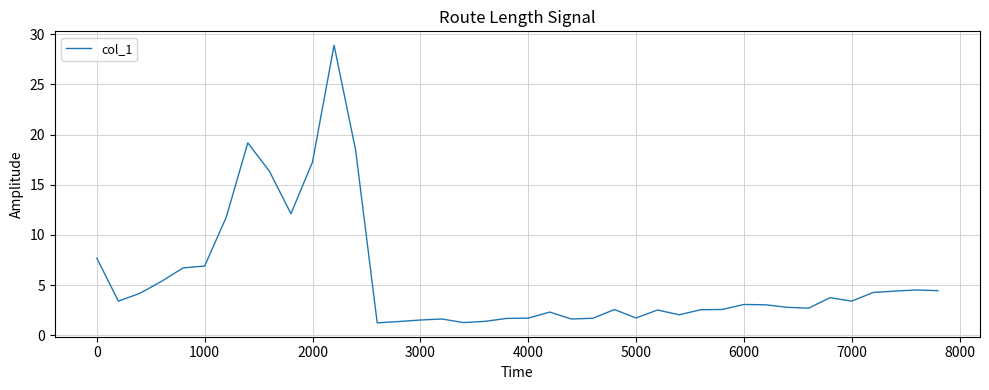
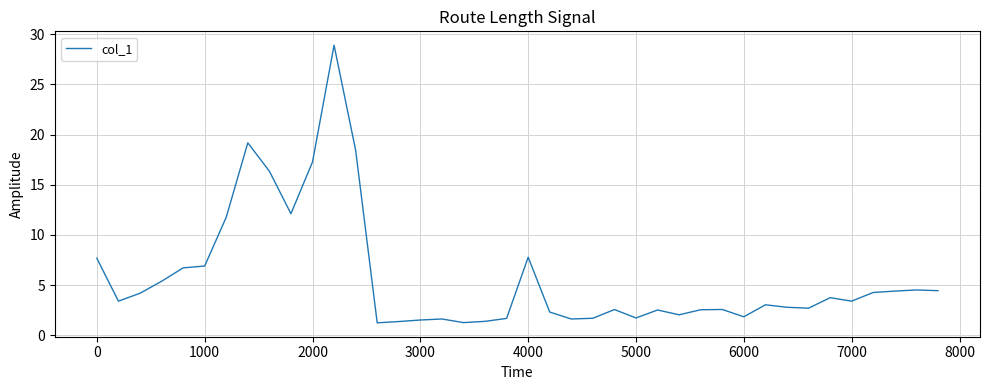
4000: 1.7 -> 7.8
6000: 3.1 -> 1.9
